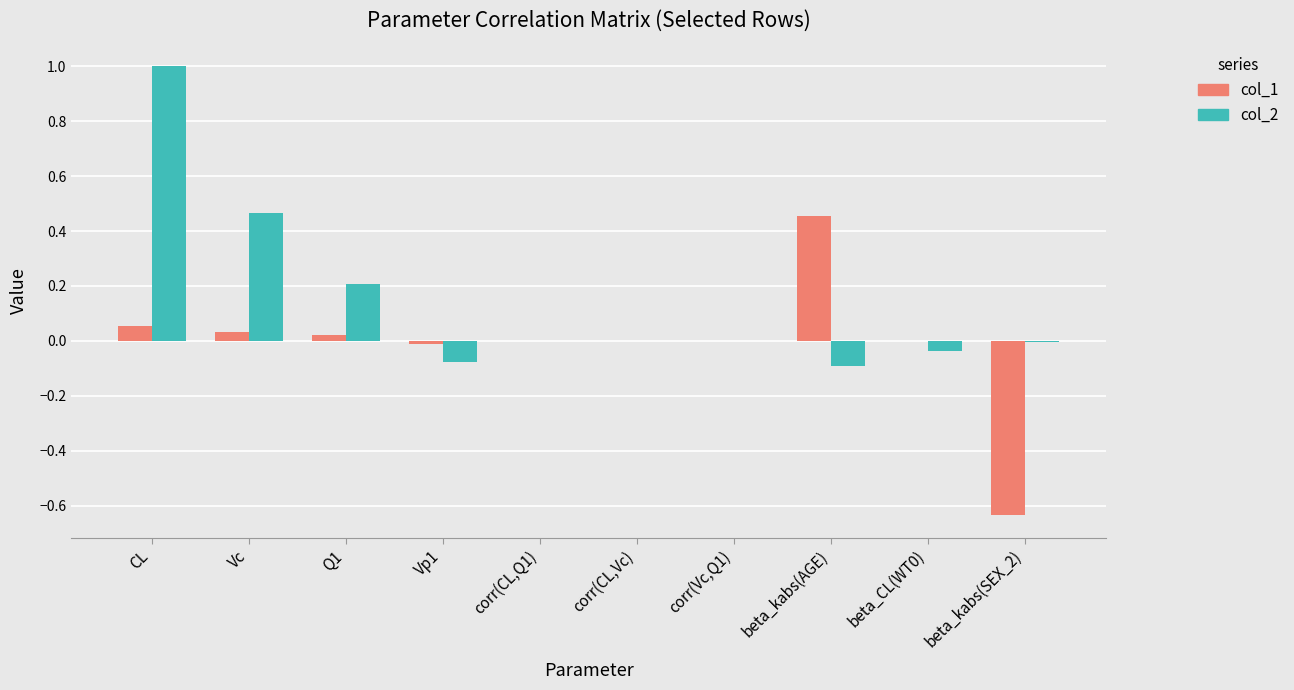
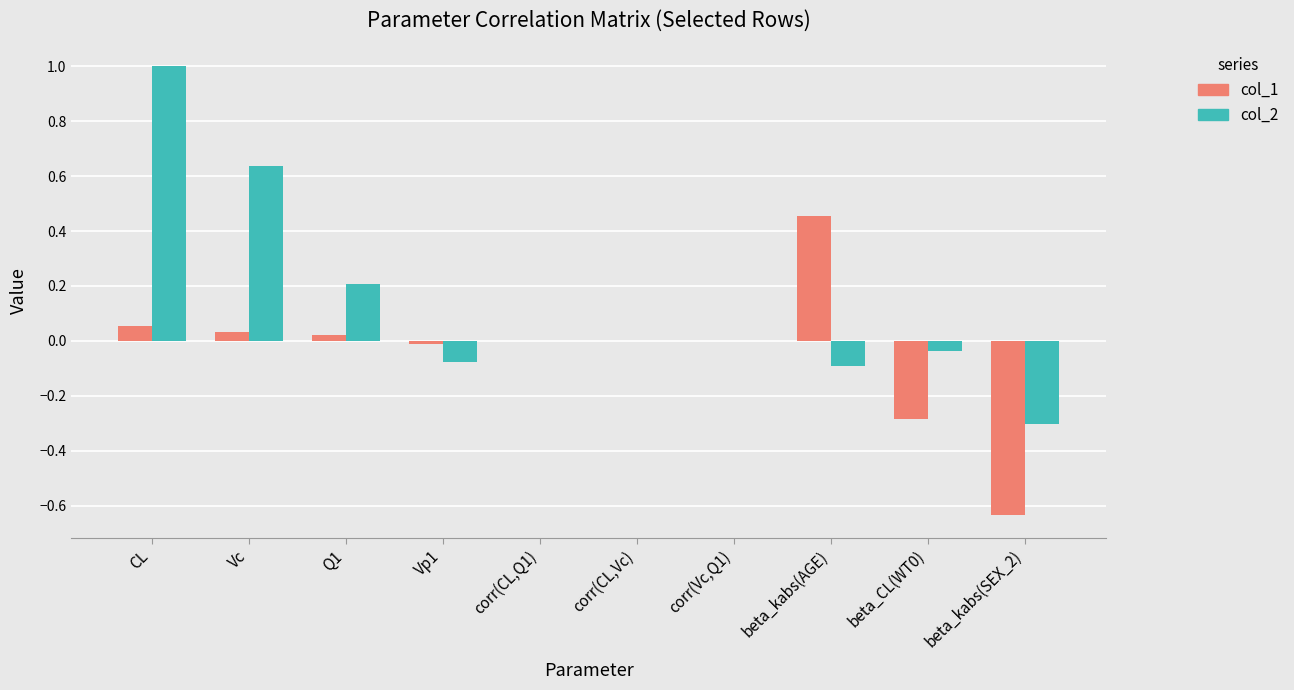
col_2, Vc: 0.46 -> 0.64
col_1, beta_CL(WT0): 0.00 -> -0.29
col_2, beta_kabs(SEX_2): 0.00 -> -0.30
